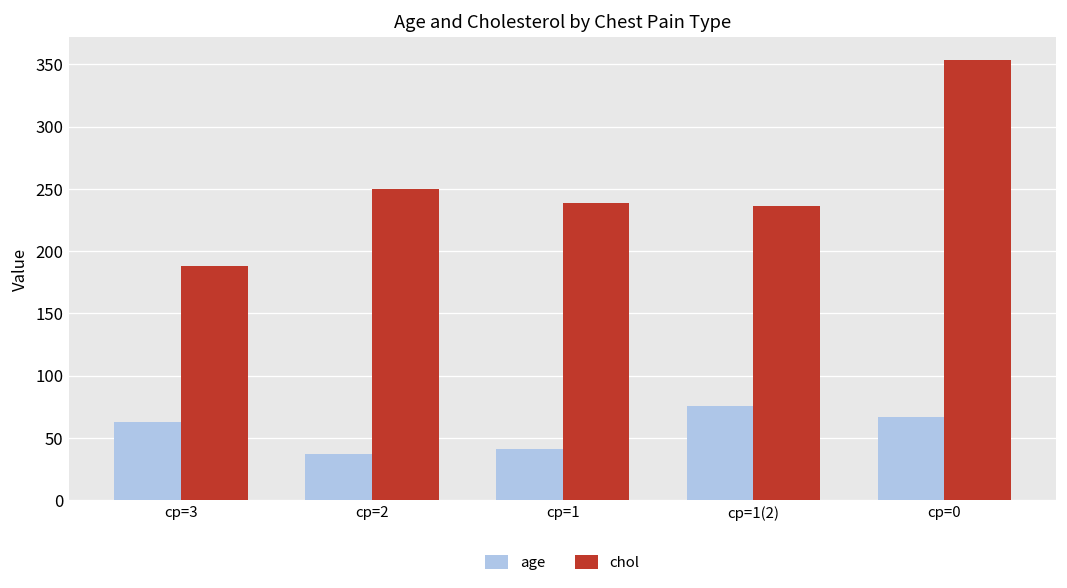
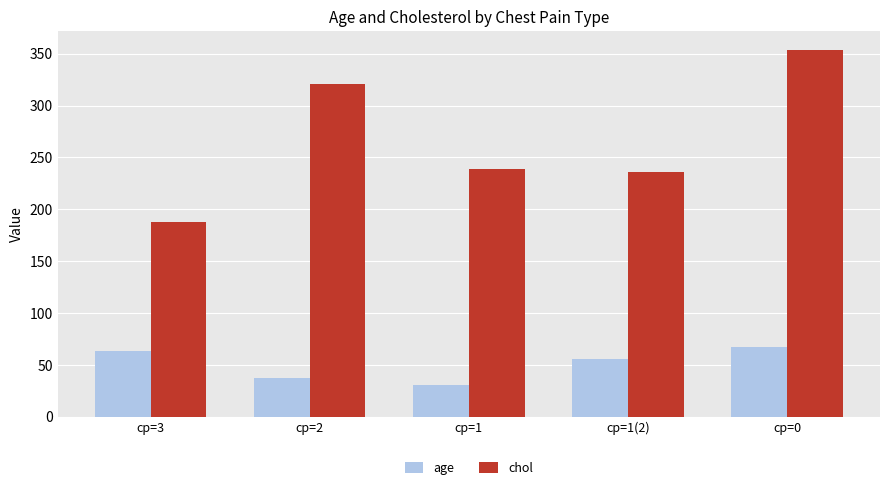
chol, cp=2: 250 -> 321
age, cp=1: 41 -> 31
age, cp=1(2): 76 -> 56
